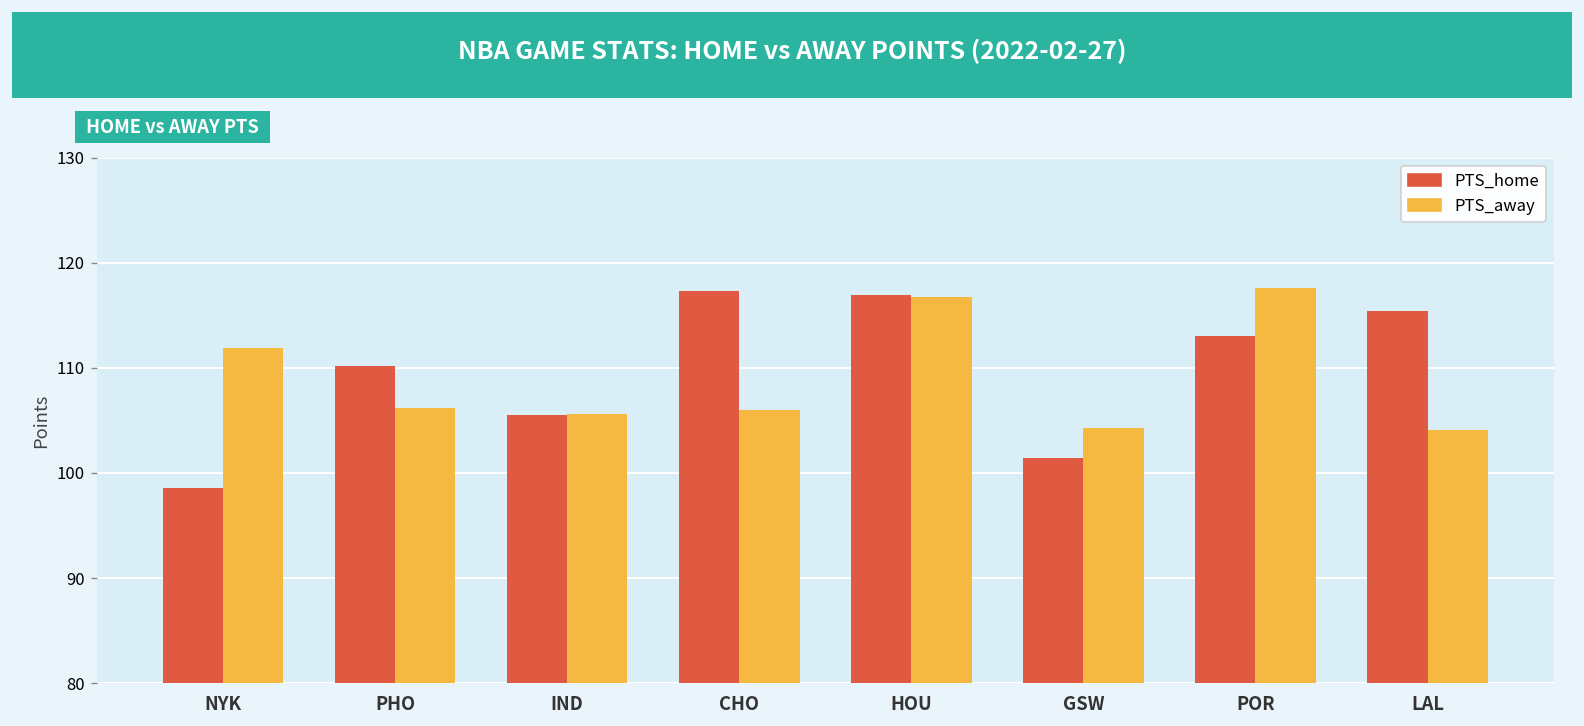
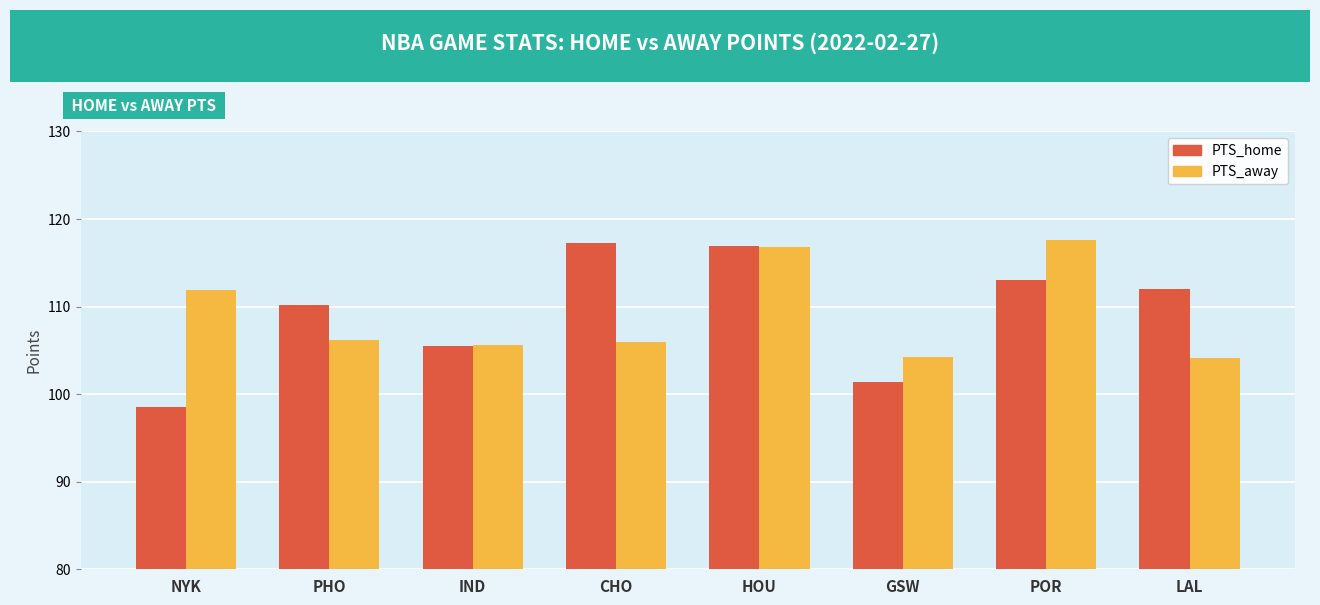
PTS_home, LAL: 115 -> 112
